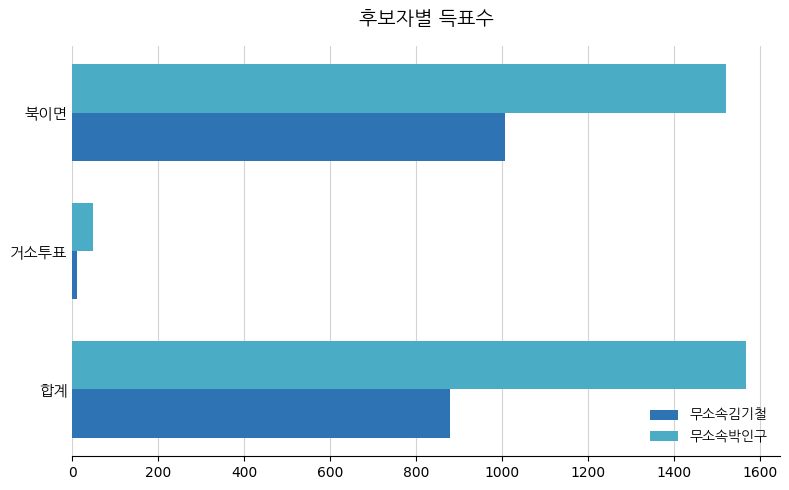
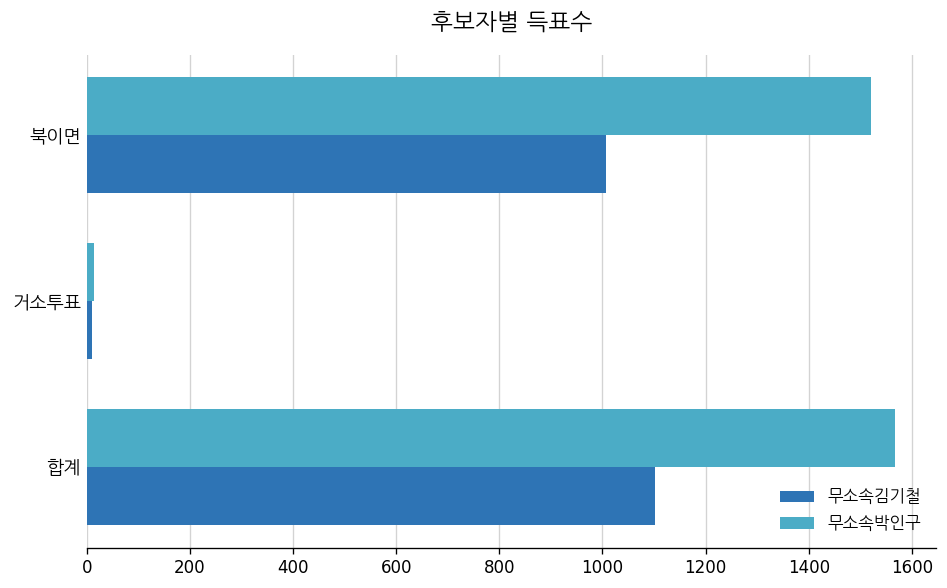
무소속박인구, 거소투표: 50 -> 10
무소속김기철, 합계: 880 -> 1100
